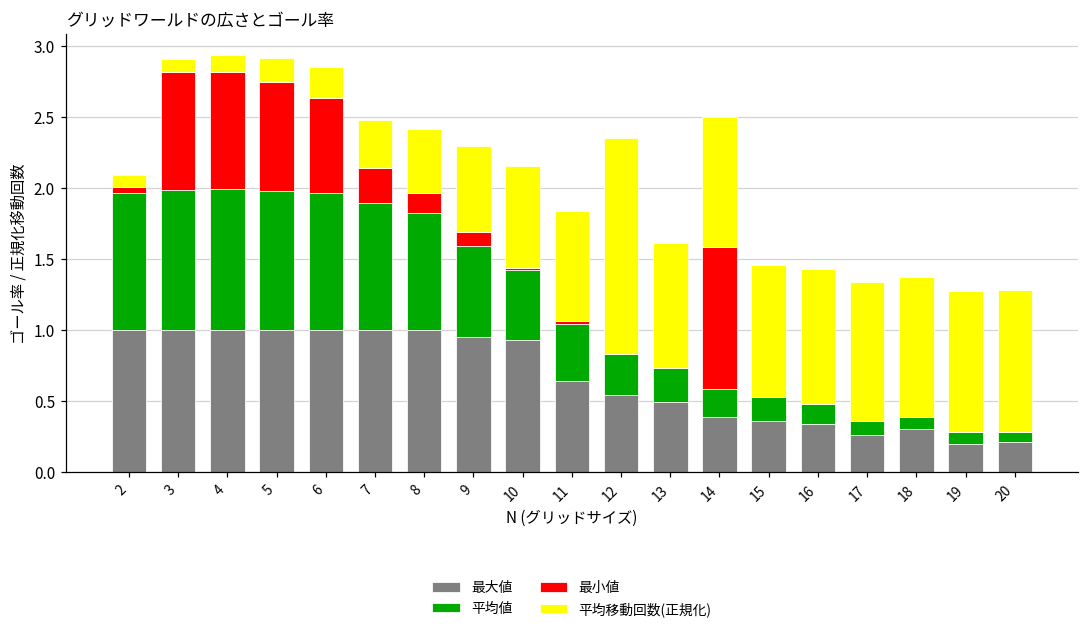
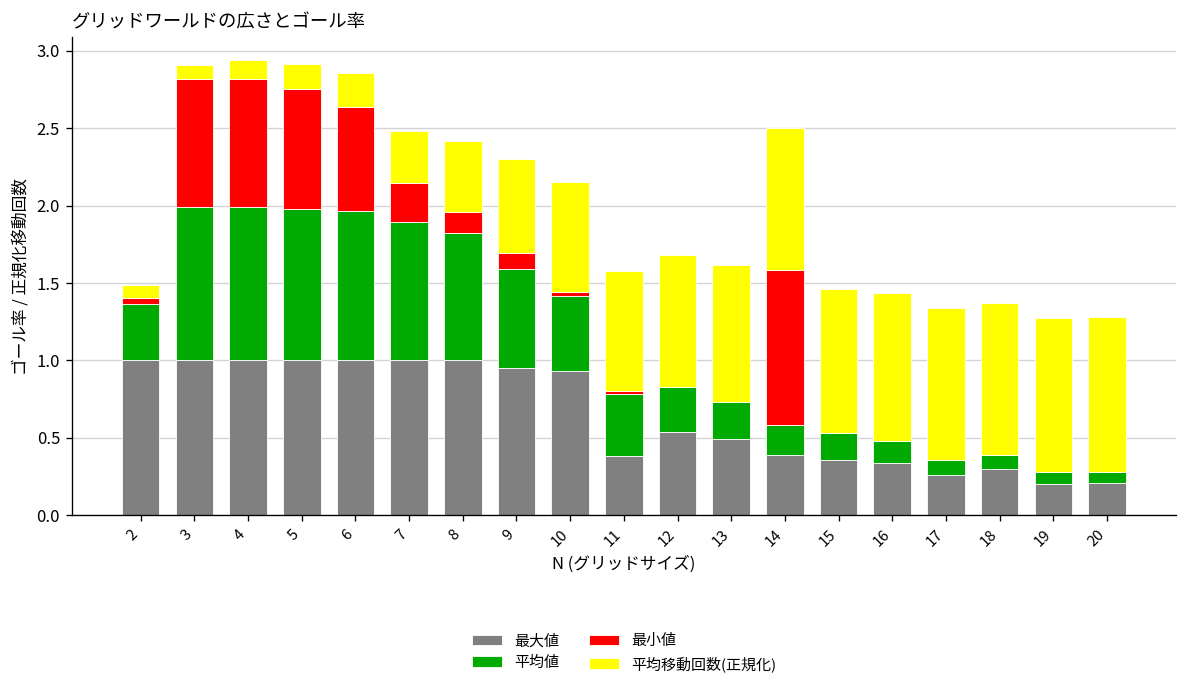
平均値, 2: 0.97 -> 0.37
最大値, 11: 0.64 -> 0.38
平均移動回数(正規化), 12: 1.53 -> 0.85
